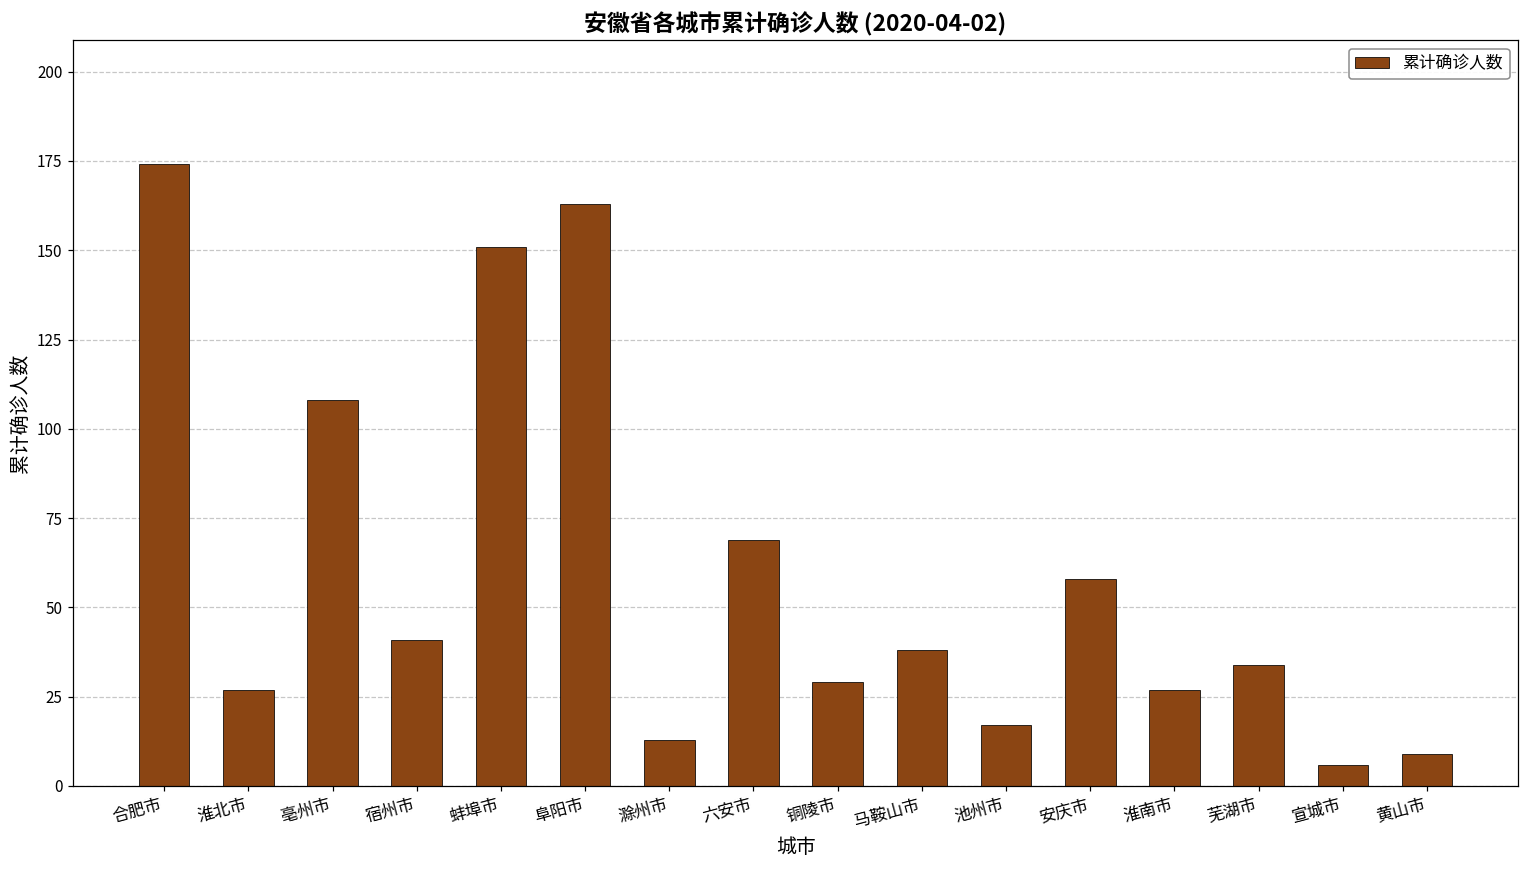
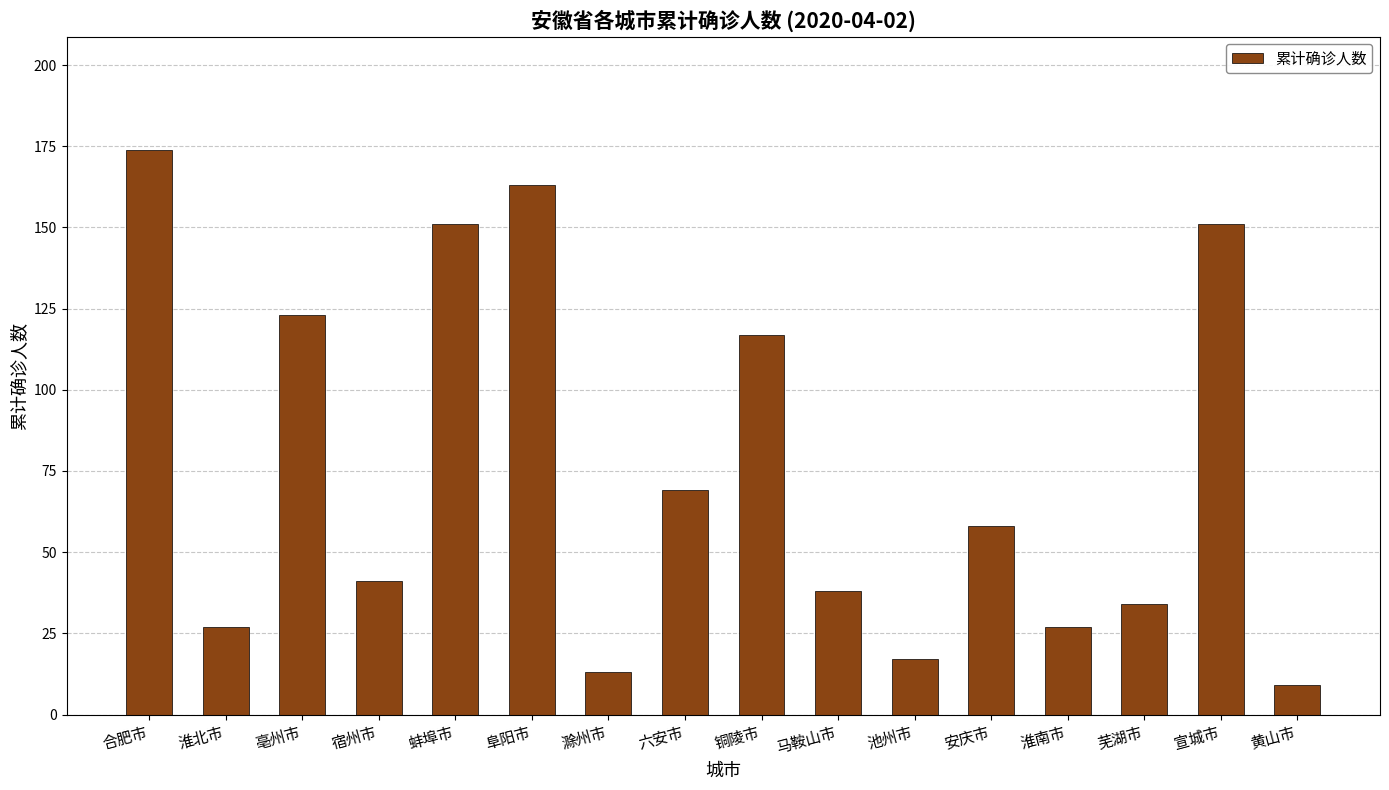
亳州市: 108 -> 123
铜陵市: 29 -> 117
宣城市: 6 -> 151
